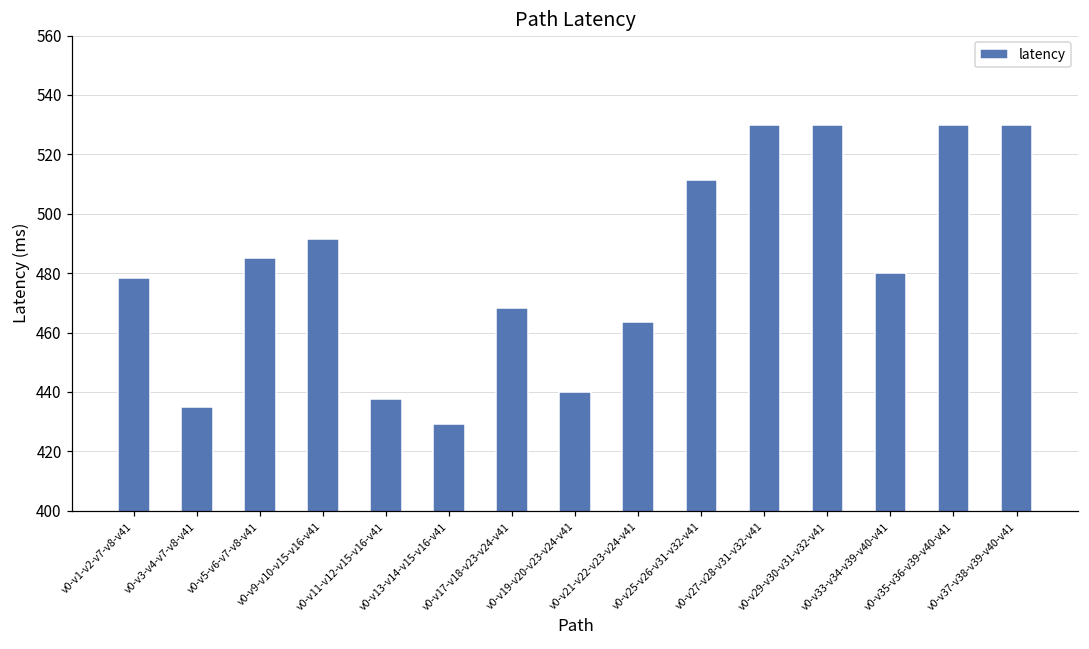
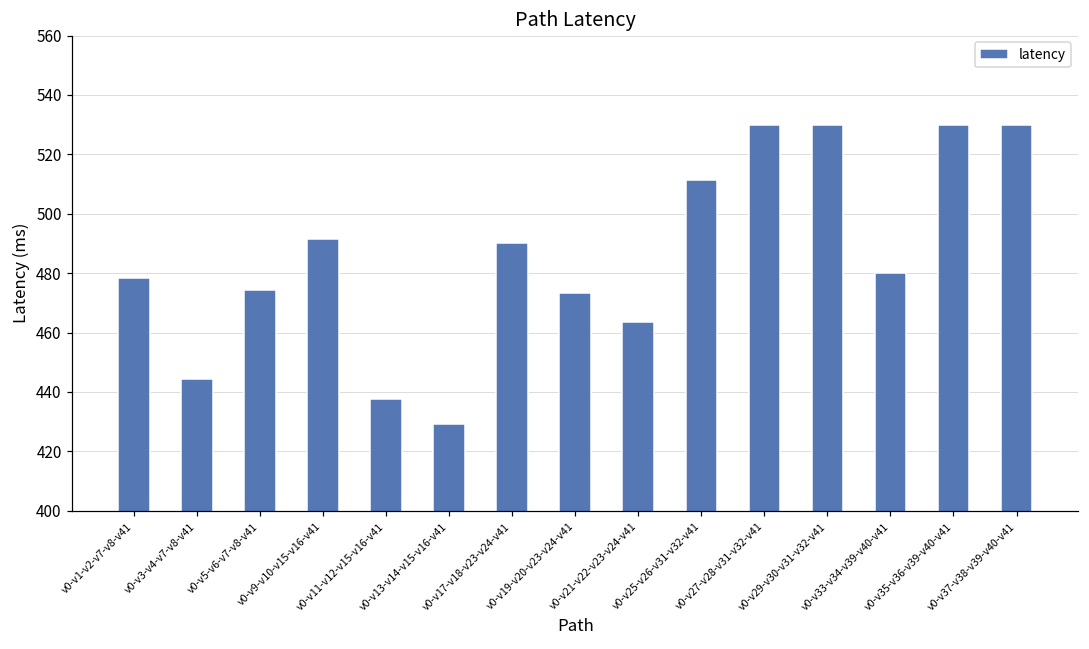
v0-v3-v4-v7-v8-v41: 435 -> 444
v0-v5-v6-v7-v8-v41: 485 -> 474
v0-v17-v18-v23-v24-v41: 468 -> 490
v0-v19-v20-v23-v24-v41: 440 -> 473
